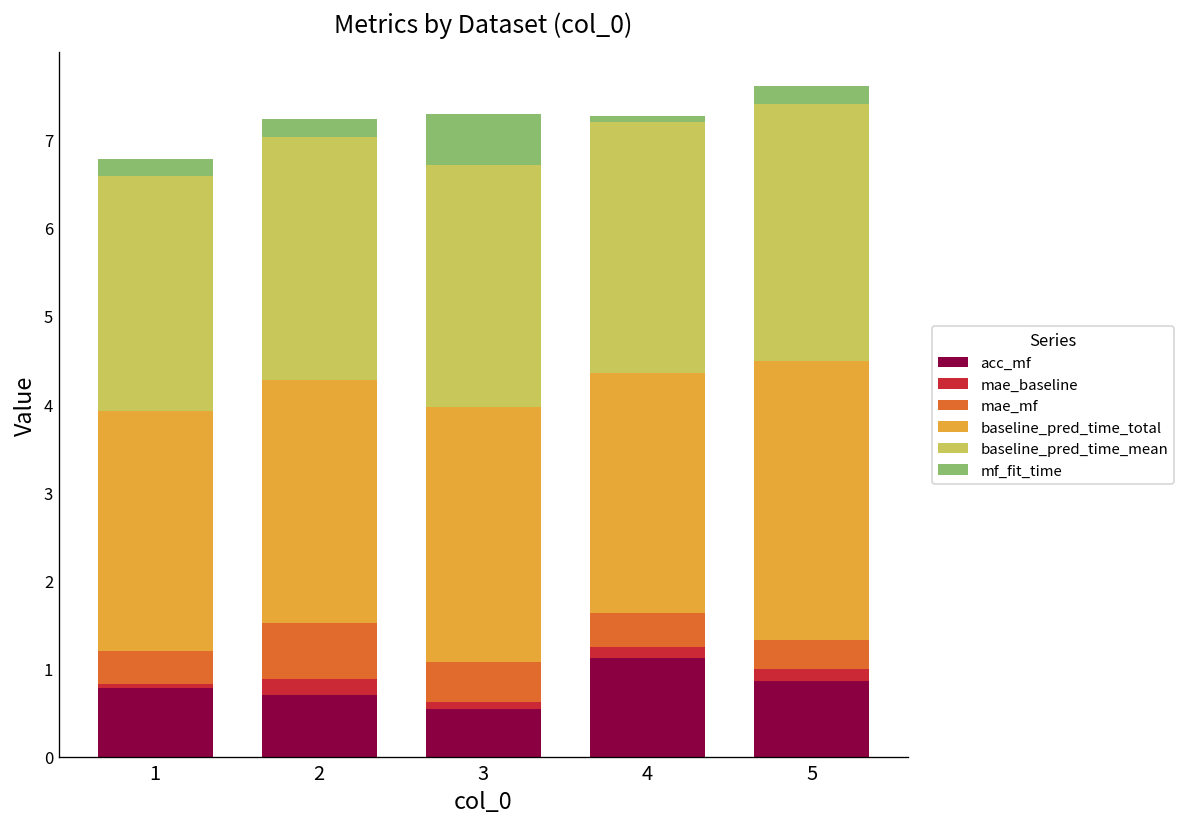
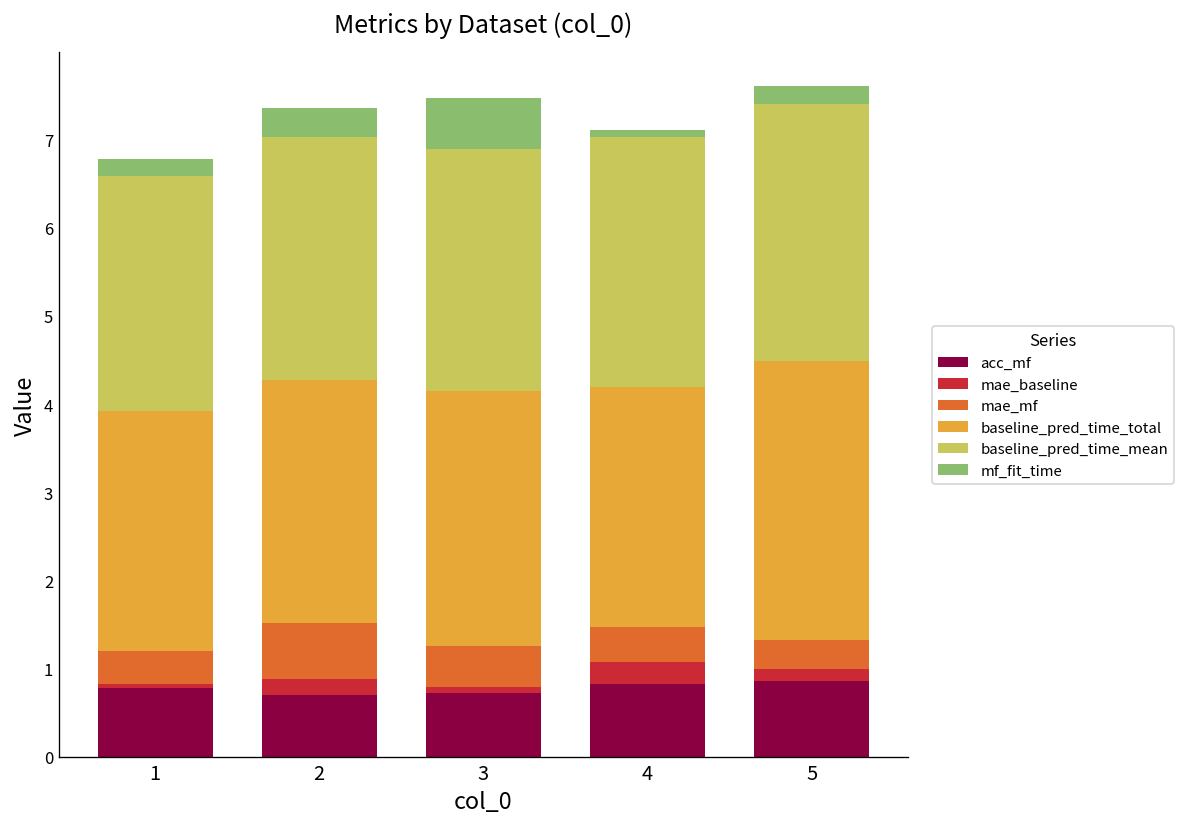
mf_fit_time, 2: 0.2 -> 0.3
acc_mf, 3: 0.5 -> 0.7
acc_mf, 4: 1.1 -> 0.8
mae_baseline, 4: 0.1 -> 0.3
